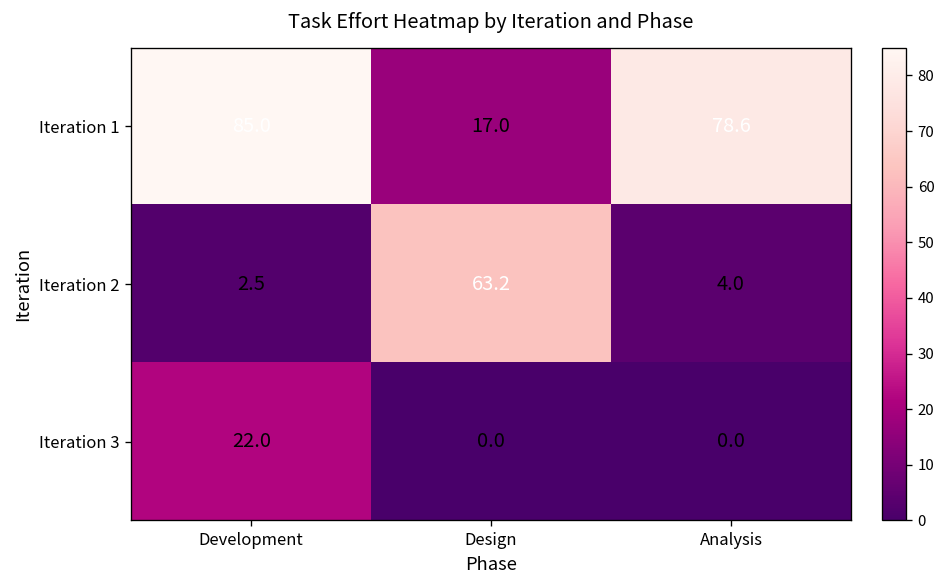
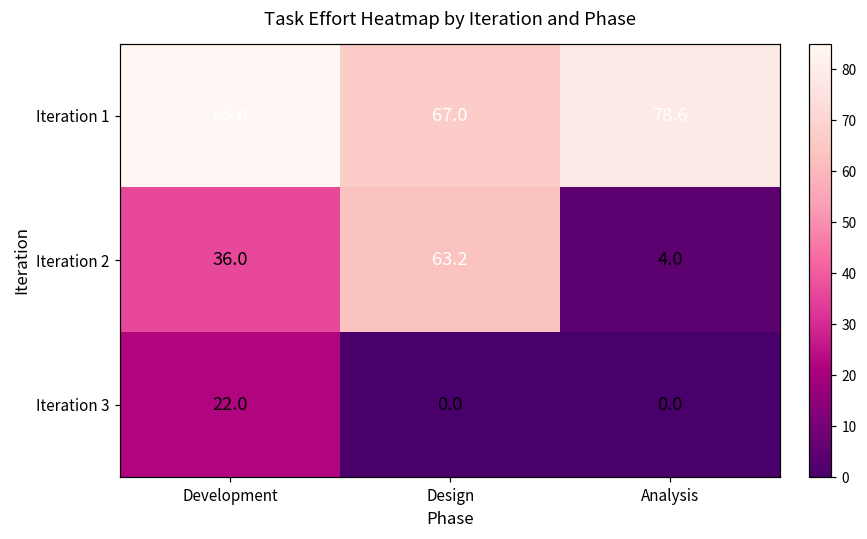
Iteration 1, Design: 17.0 -> 67.0
Iteration 2, Development: 2.5 -> 36.0
